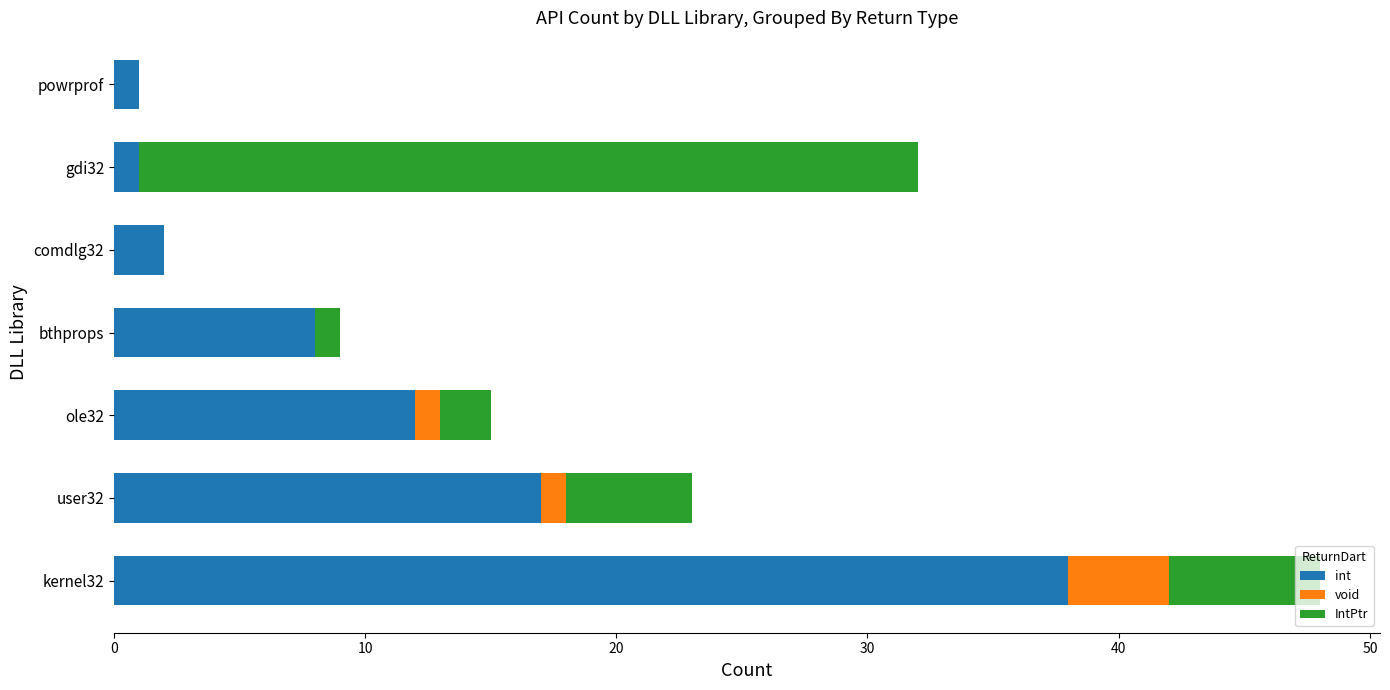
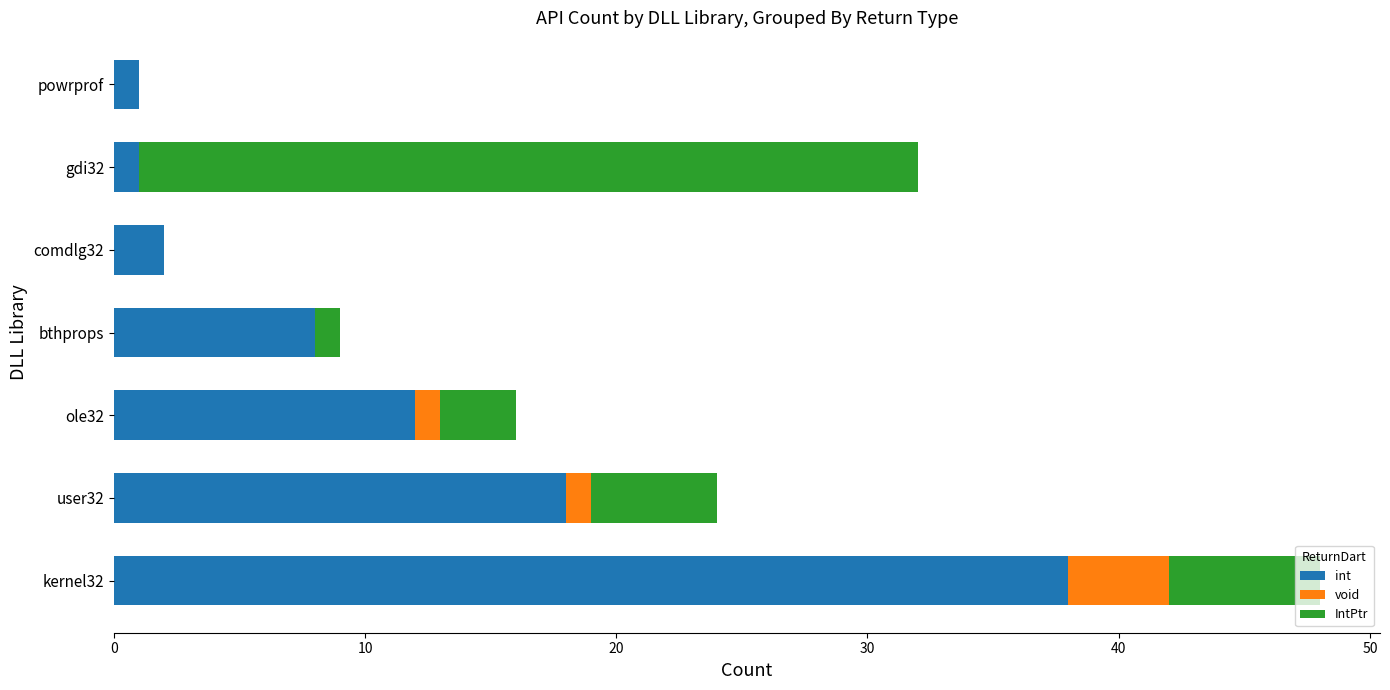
IntPtr, ole32: 2 -> 3
int, user32: 17 -> 18
